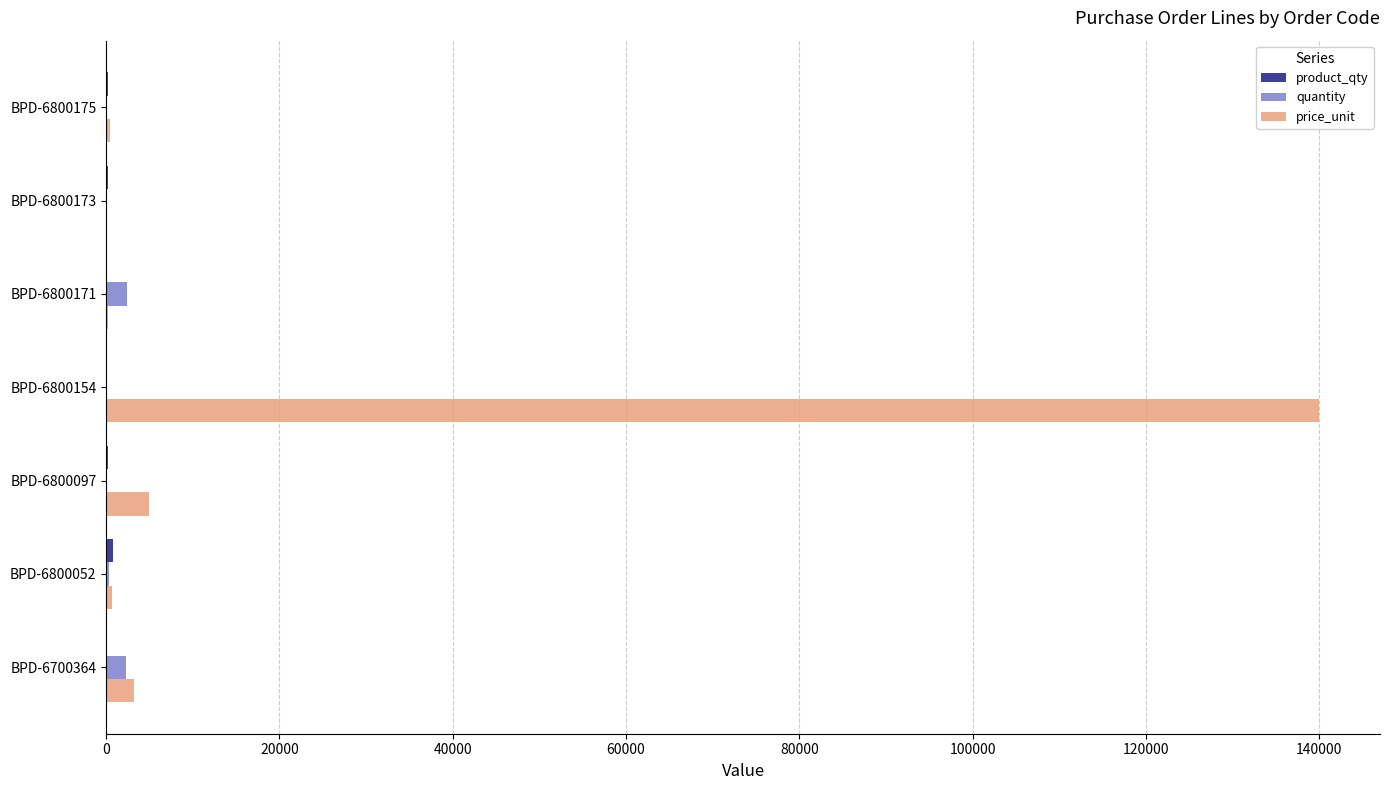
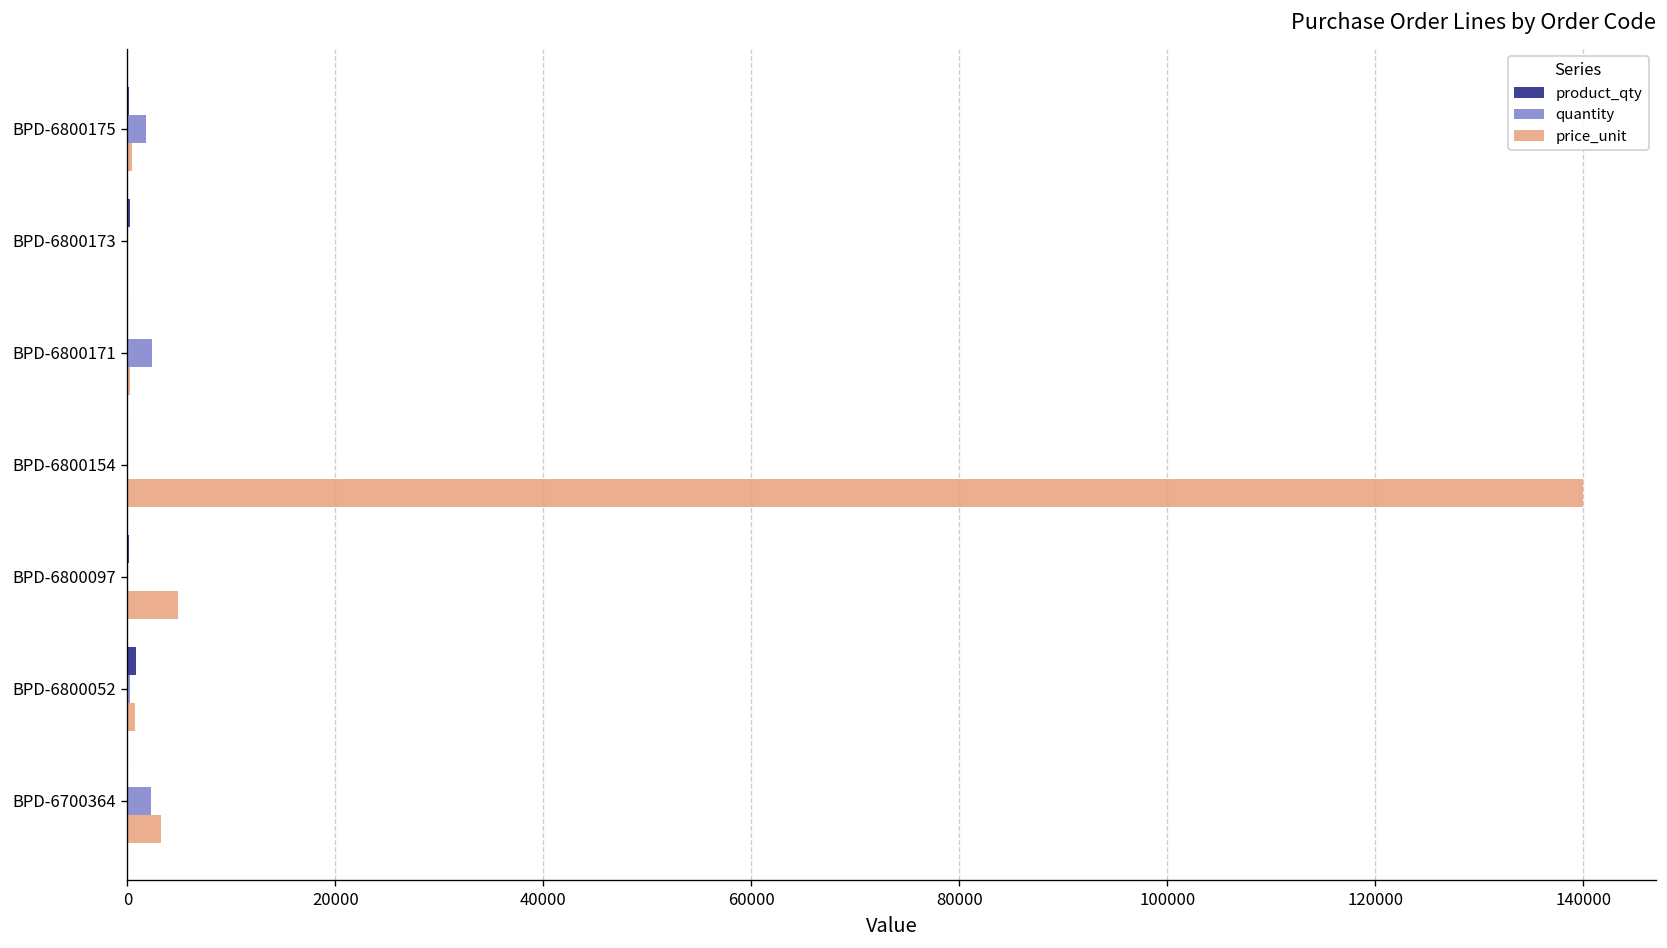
quantity, BPD-6800175: 0 -> 2000
